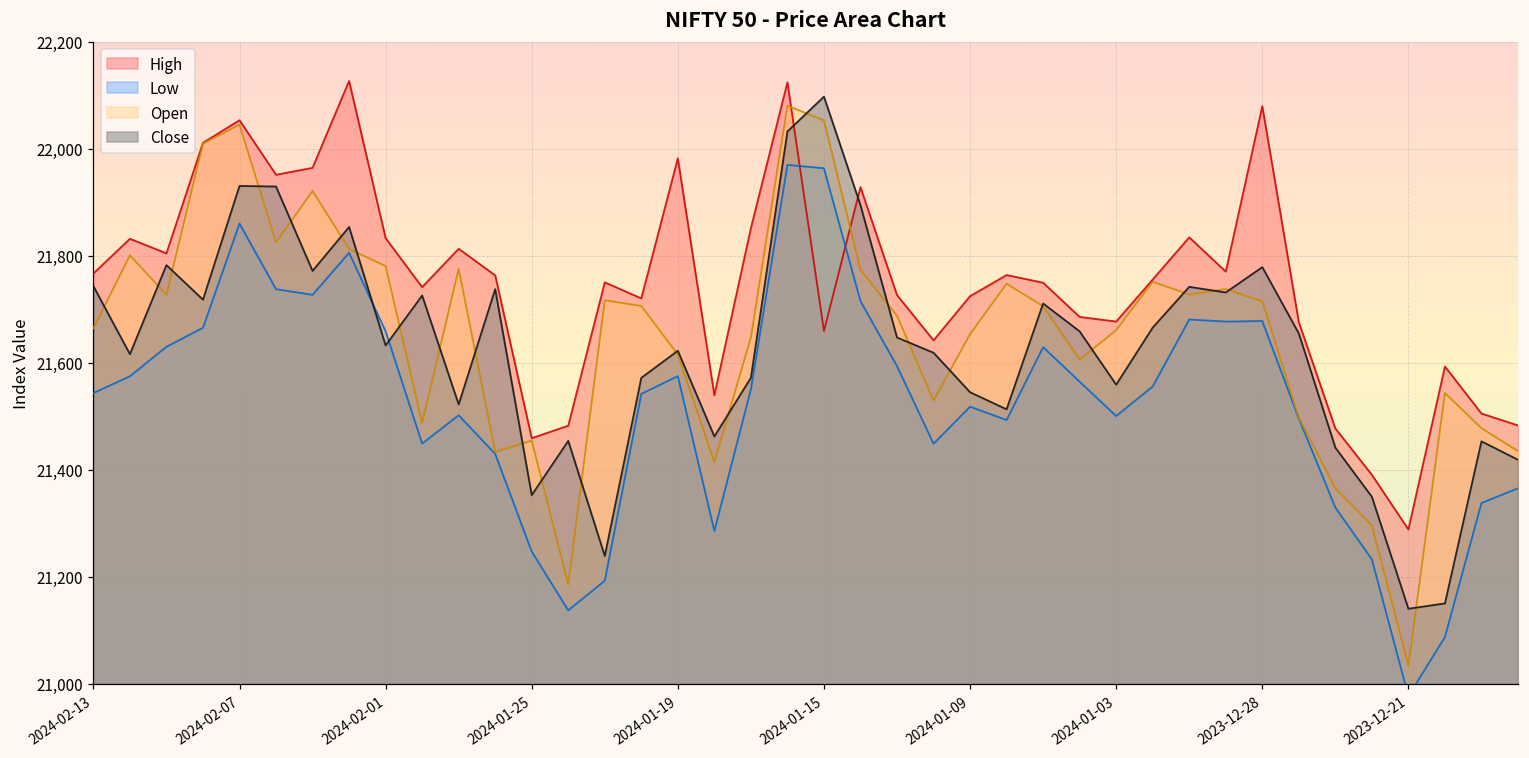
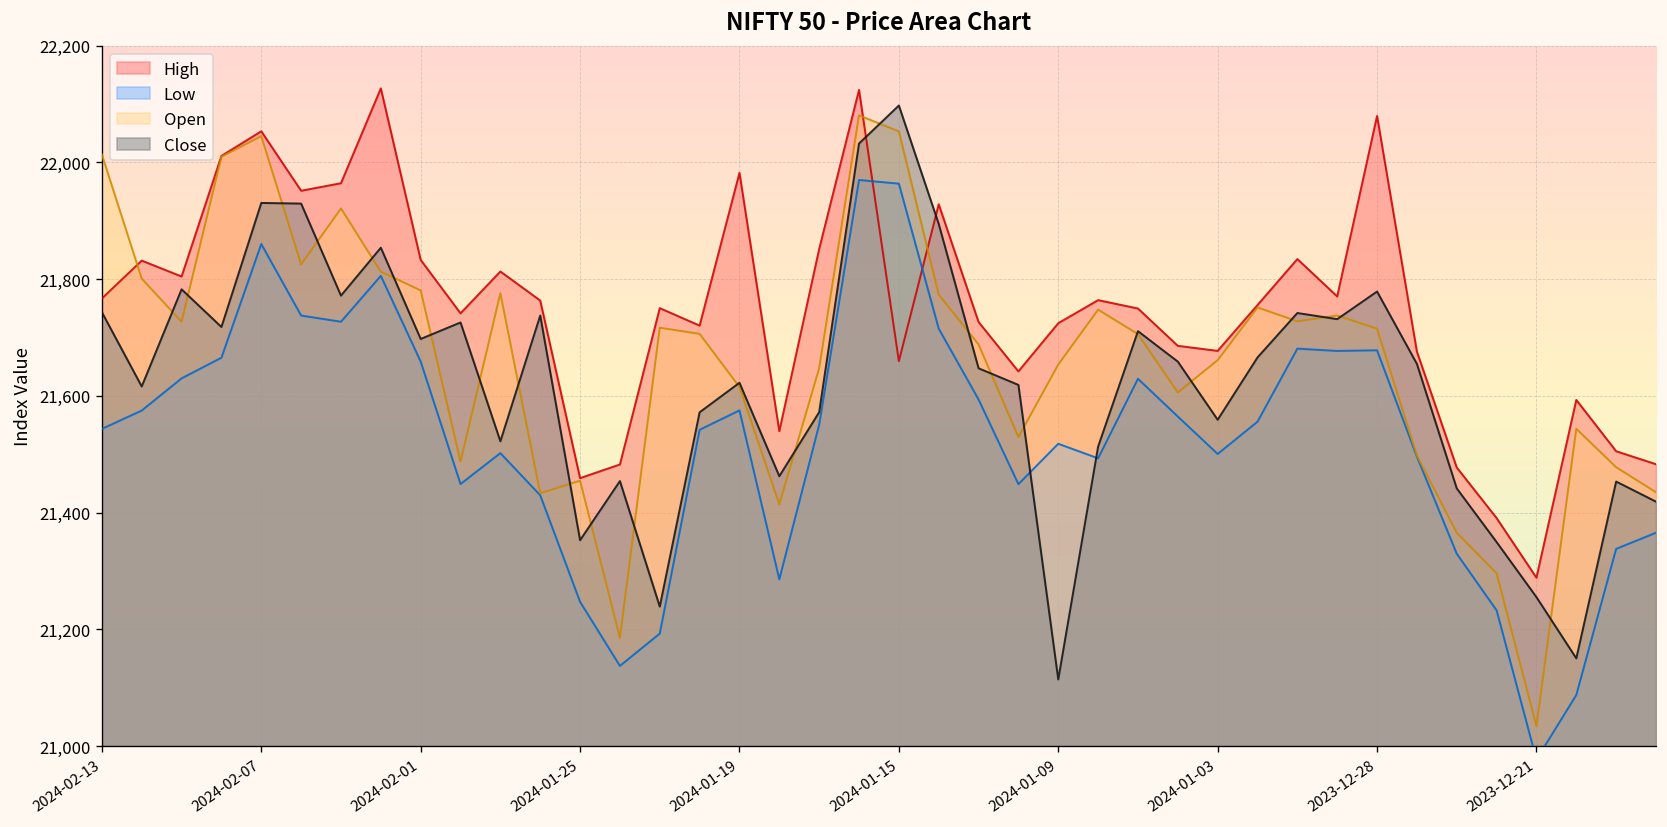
Open, 2024-02-13: 21,660 -> 22,010
Close, 2024-02-01: 21,630 -> 21,700
Close, 2024-01-09: 21,540 -> 21,110
Close, 2023-12-21: 21,140 -> 21,260
